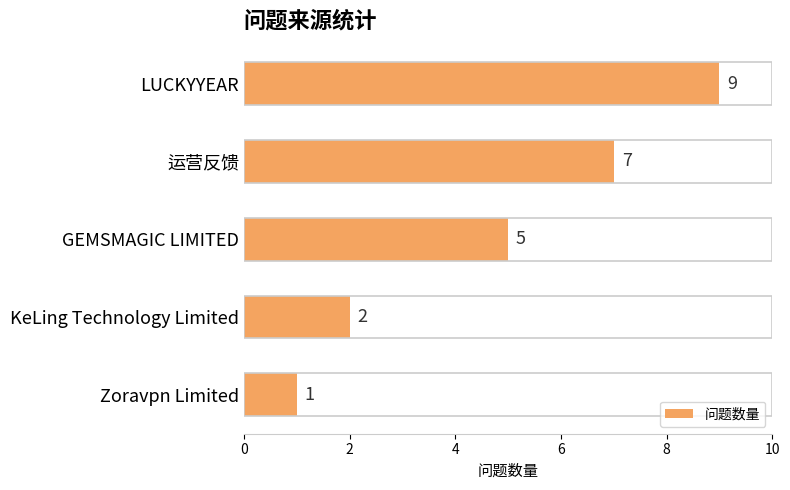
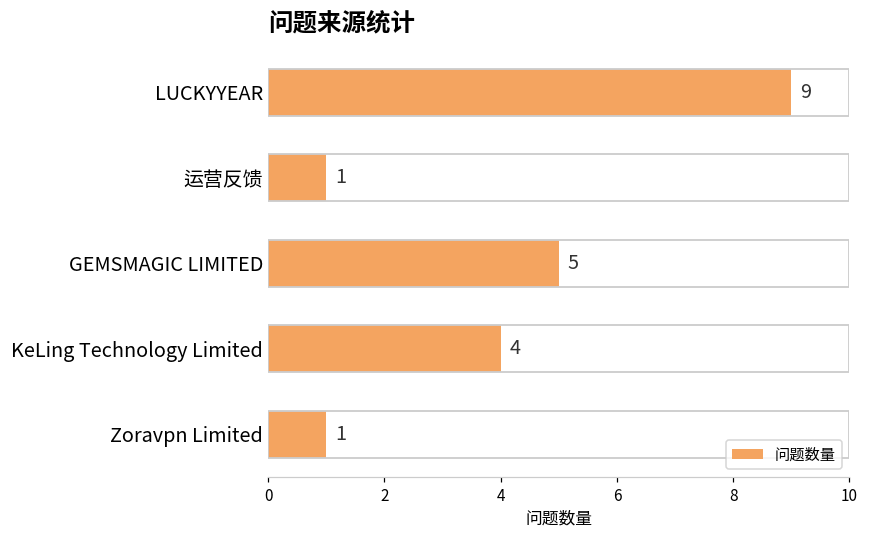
运营反馈: 7 -> 1
KeLing Technology Limited: 2 -> 4
